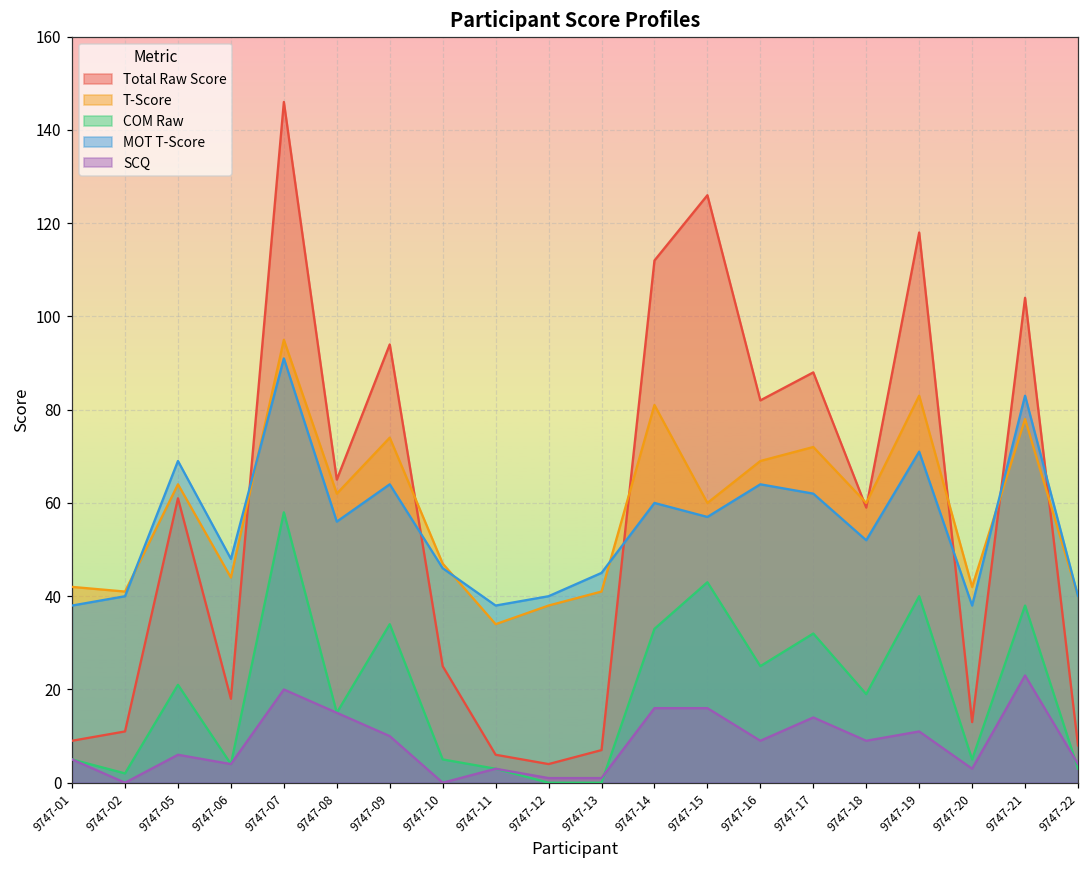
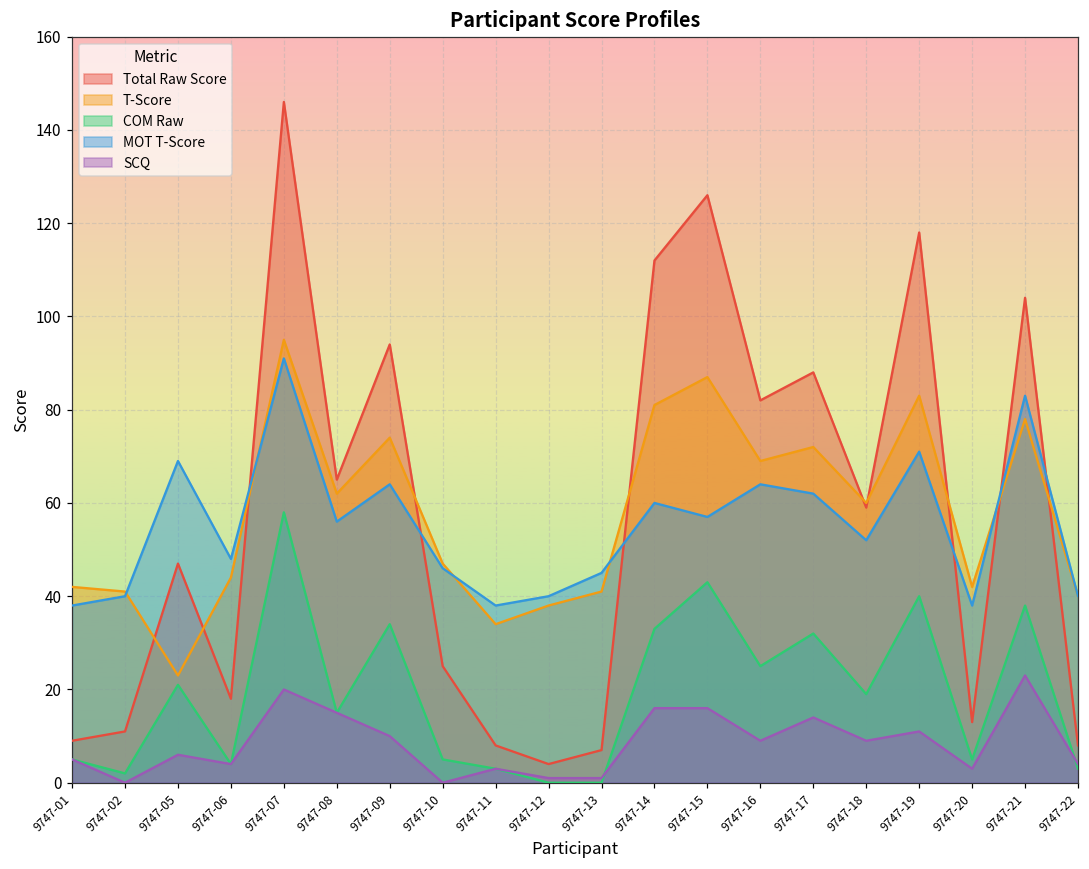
Total Raw Score, 9747-05: 61 -> 47
T-Score, 9747-05: 64 -> 23
Total Raw Score, 9747-11: 6 -> 8
T-Score, 9747-15: 60 -> 87
